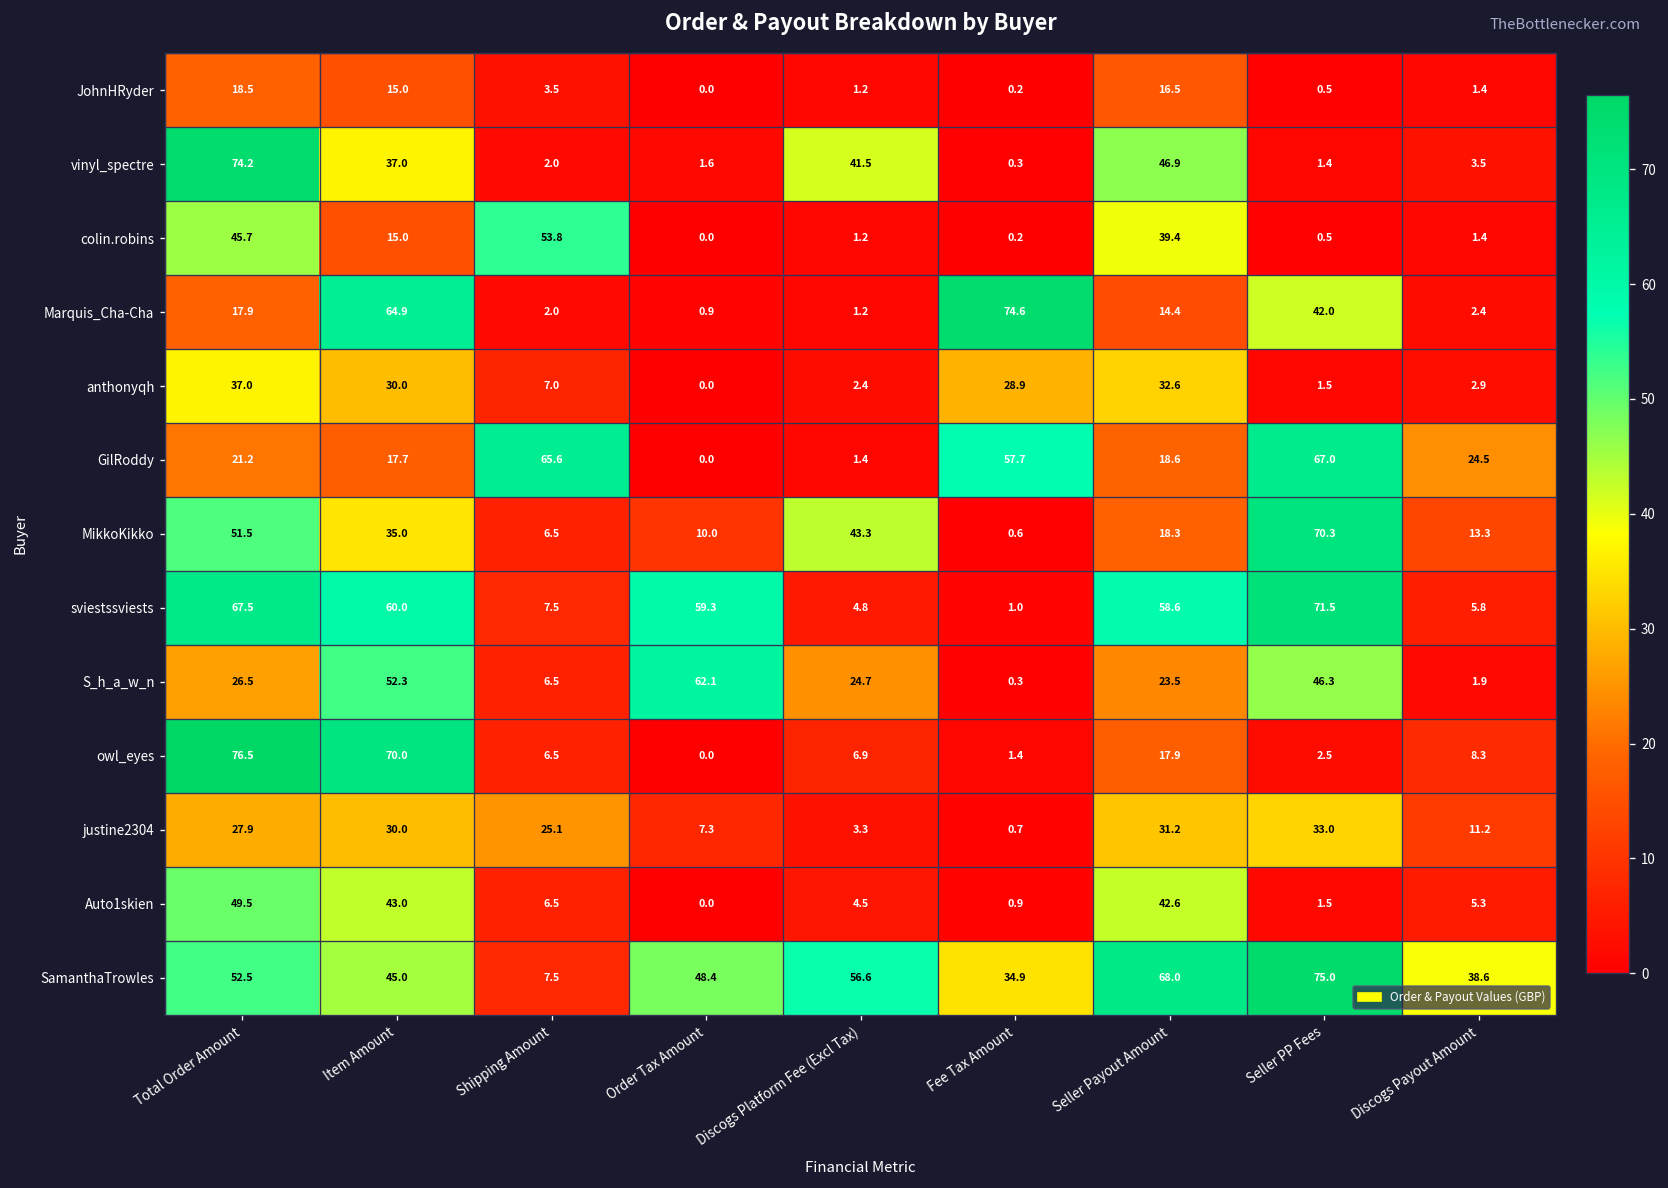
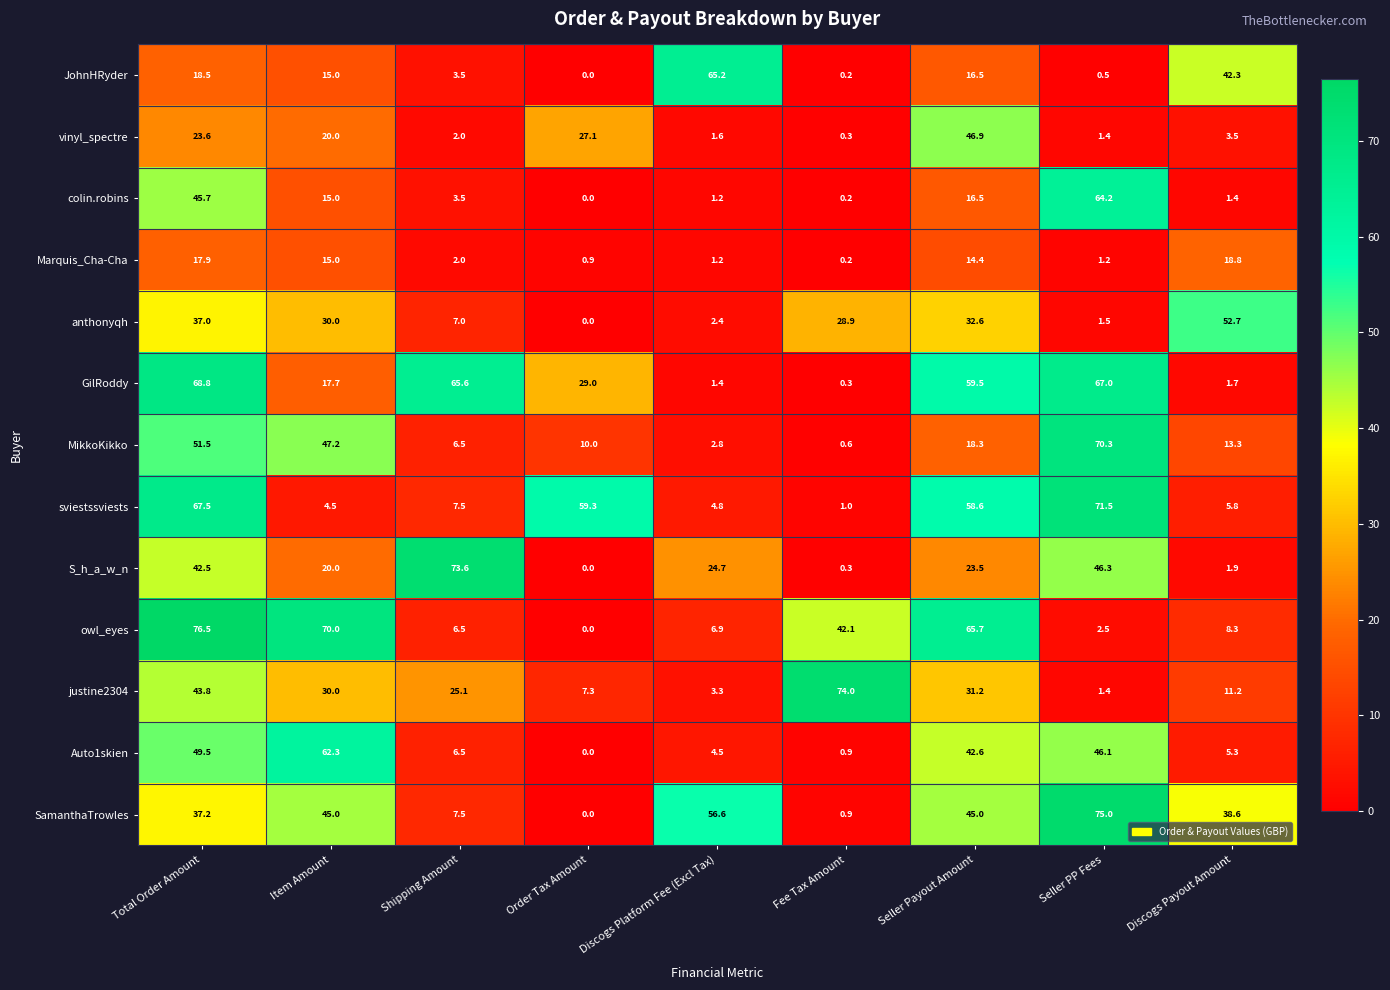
JohnHRyder, Discogs Platform Fee (Excl Tax): 1.2 -> 65.2
JohnHRyder, Discogs Payout Amount: 1.4 -> 42.3
vinyl_spectre, Total Order Amount: 74.2 -> 23.6
vinyl_spectre, Item Amount: 37.0 -> 20.0
vinyl_spectre, Order Tax Amount: 1.6 -> 27.1
vinyl_spectre, Discogs Platform Fee (Excl Tax): 41.5 -> 1.6
colin.robins, Shipping Amount: 53.8 -> 3.5
colin.robins, Seller Payout Amount: 39.4 -> 16.5
colin.robins, Seller PP Fees: 0.5 -> 64.2
Marquis_Cha-Cha, Item Amount: 64.9 -> 15.0
Marquis_Cha-Cha, Fee Tax Amount: 74.6 -> 0.2
Marquis_Cha-Cha, Seller PP Fees: 42.0 -> 1.2
Marquis_Cha-Cha, Discogs Payout Amount: 2.4 -> 18.8
anthonyqh, Discogs Payout Amount: 2.9 -> 52.7
GilRoddy, Total Order Amount: 21.2 -> 68.8
GilRoddy, Order Tax Amount: 0.0 -> 29.0
GilRoddy, Fee Tax Amount: 57.7 -> 0.3
GilRoddy, Seller Payout Amount: 18.6 -> 59.5
GilRoddy, Discogs Payout Amount: 24.5 -> 1.7
MikkoKikko, Item Amount: 35.0 -> 47.2
MikkoKikko, Discogs Platform Fee (Excl Tax): 43.3 -> 2.8
sviestssviests, Item Amount: 60.0 -> 4.5
S_h_a_w_n, Total Order Amount: 26.5 -> 42.5
S_h_a_w_n, Item Amount: 52.3 -> 20.0
S_h_a_w_n, Shipping Amount: 6.5 -> 73.6
S_h_a_w_n, Order Tax Amount: 62.1 -> 0.0
owl_eyes, Fee Tax Amount: 1.4 -> 42.1
owl_eyes, Seller Payout Amount: 17.9 -> 65.7
justine2304, Total Order Amount: 27.9 -> 43.8
justine2304, Fee Tax Amount: 0.7 -> 74.0
justine2304, Seller PP Fees: 33.0 -> 1.4
Auto1skien, Item Amount: 43.0 -> 62.3
Auto1skien, Seller PP Fees: 1.5 -> 46.1
SamanthaTrowles, Total Order Amount: 52.5 -> 37.2
SamanthaTrowles, Order Tax Amount: 48.4 -> 0.0
SamanthaTrowles, Fee Tax Amount: 34.9 -> 0.9
SamanthaTrowles, Seller Payout Amount: 68.0 -> 45.0
